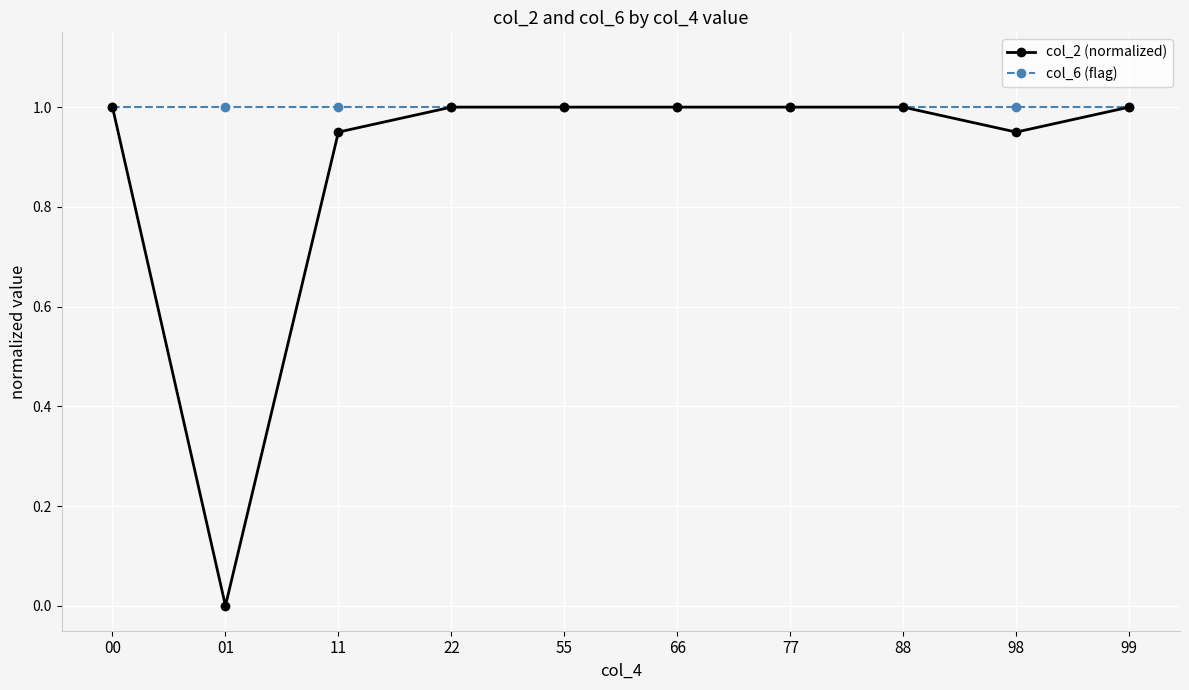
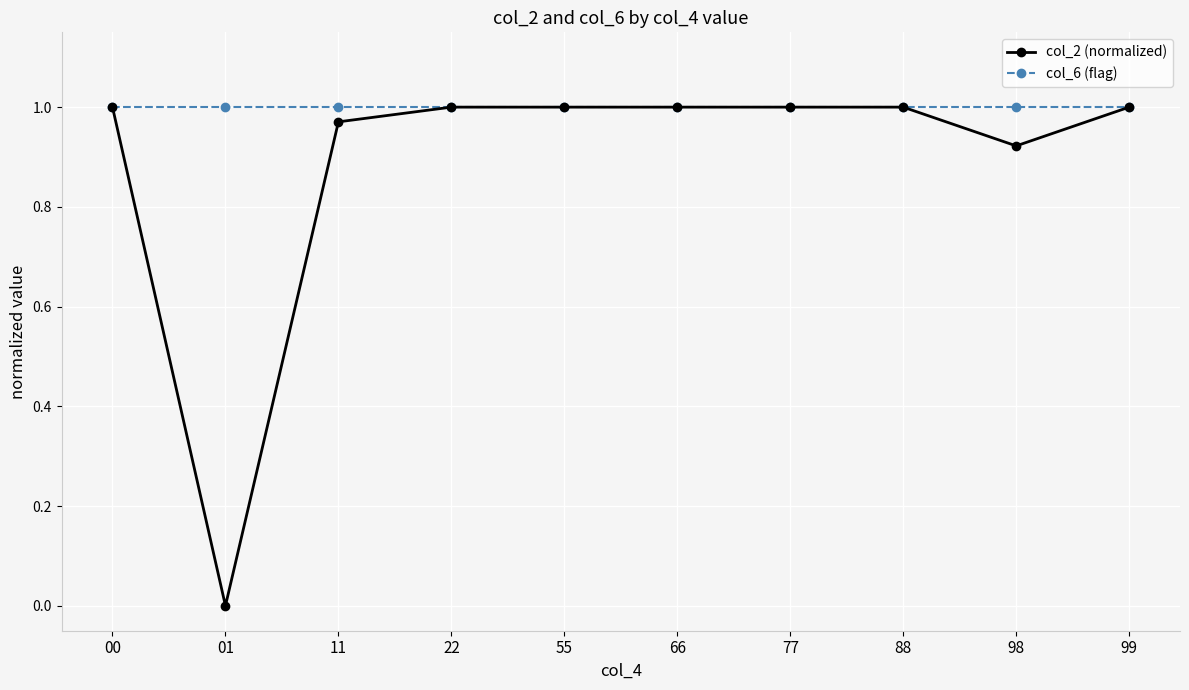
col_2 (normalized), 11: 0.95 -> 0.97
col_2 (normalized), 98: 0.95 -> 0.92
